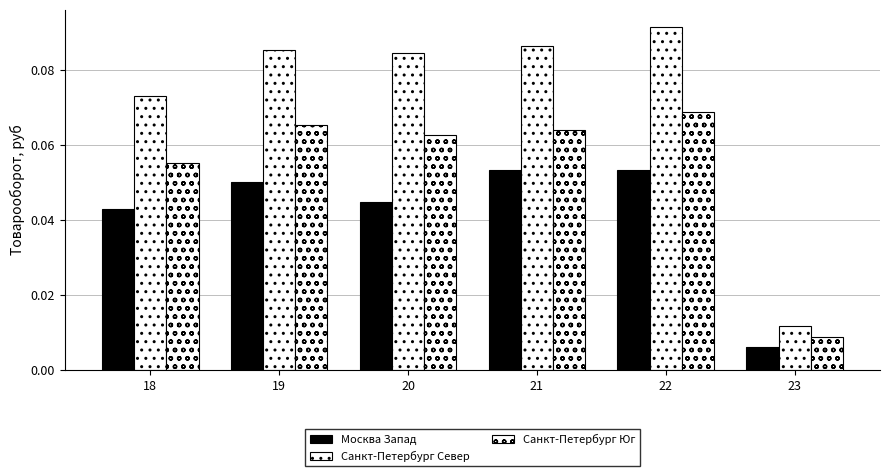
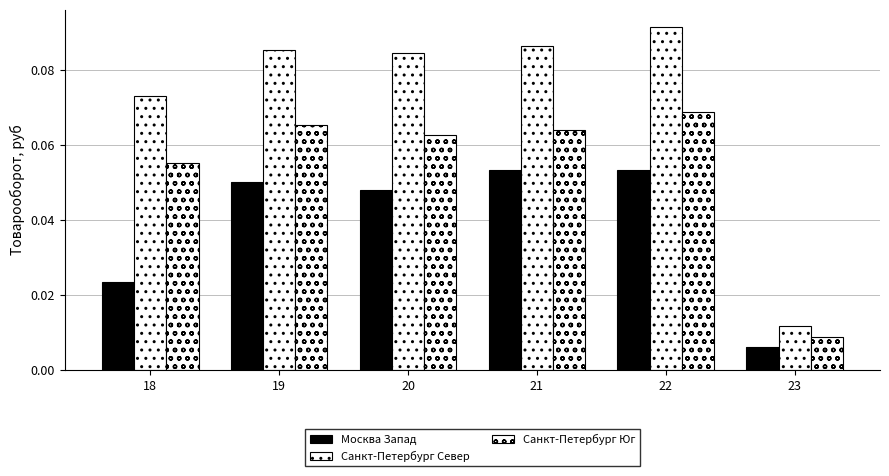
Москва Запад, 18: 0.043 -> 0.023
Москва Запад, 20: 0.045 -> 0.048
